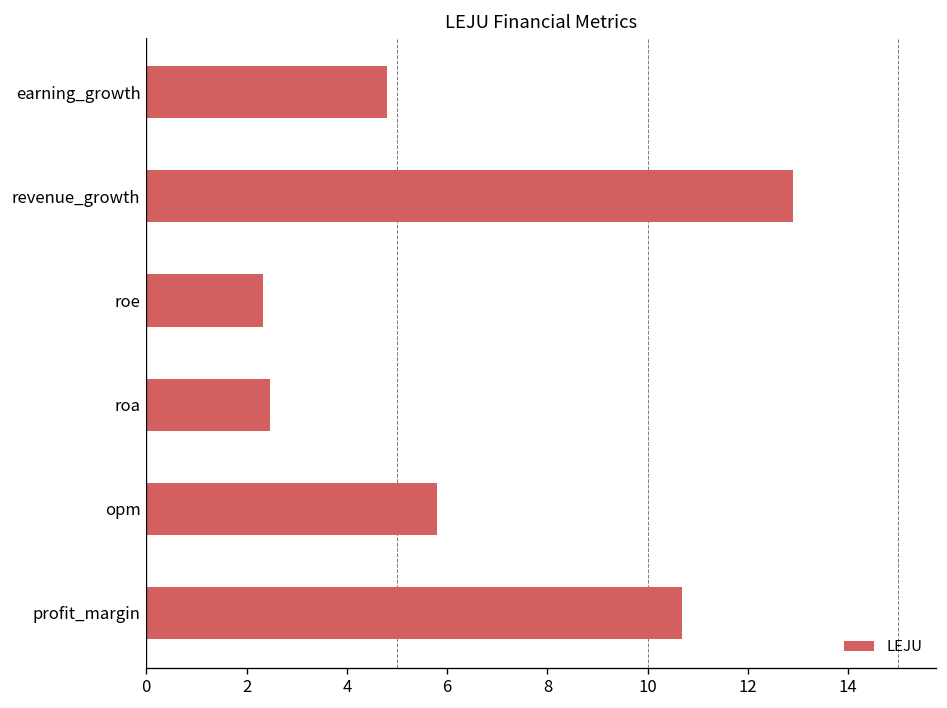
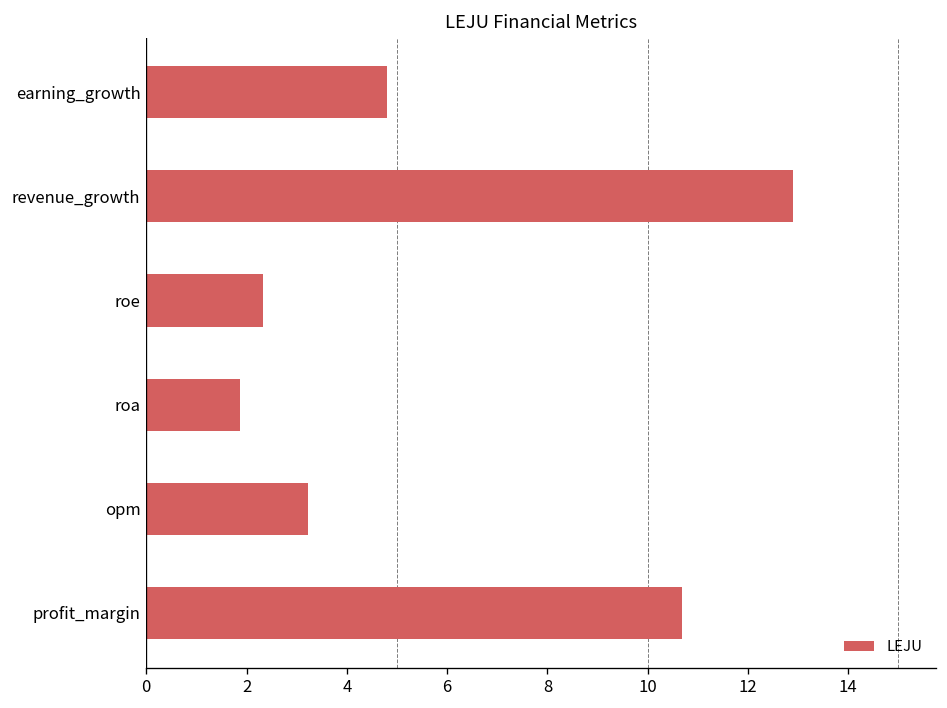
roa: 2.5 -> 1.9
opm: 5.8 -> 3.2
